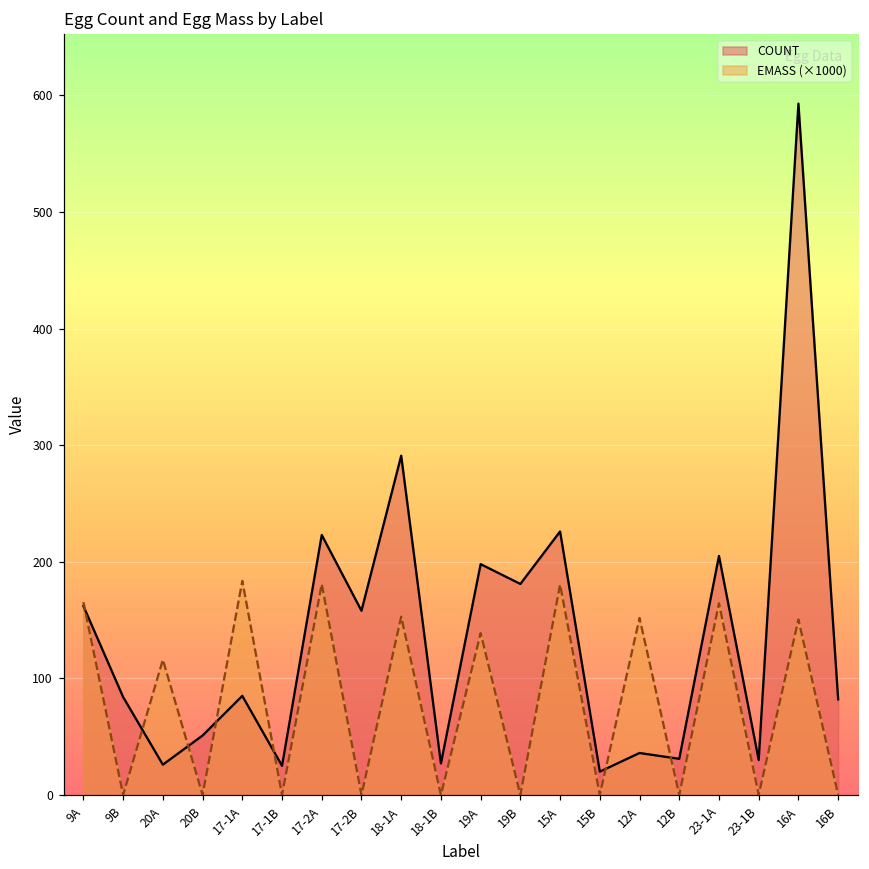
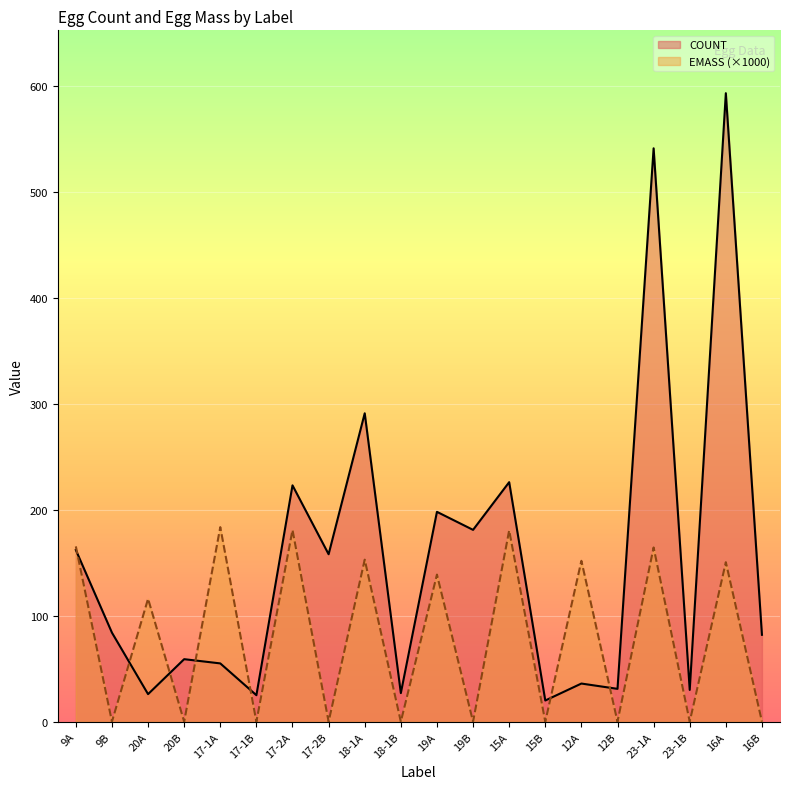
COUNT, 20B: 51 -> 59
COUNT, 17-1A: 85 -> 55
COUNT, 23-1A: 205 -> 541
